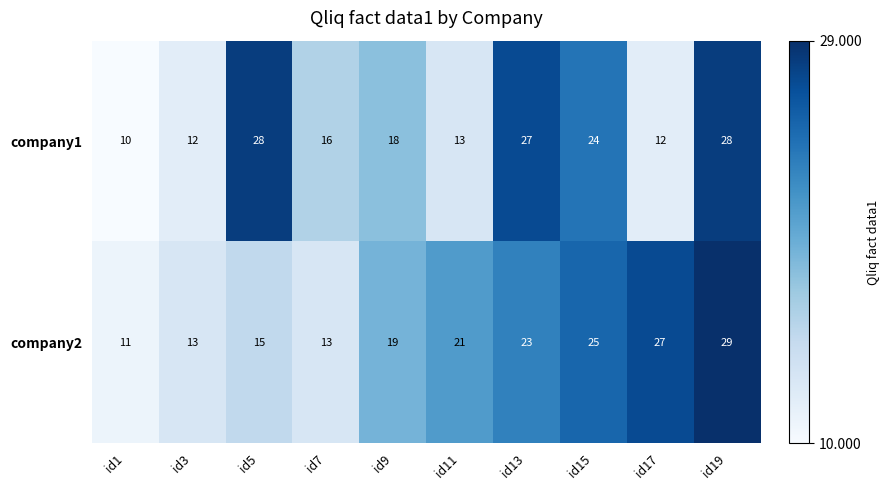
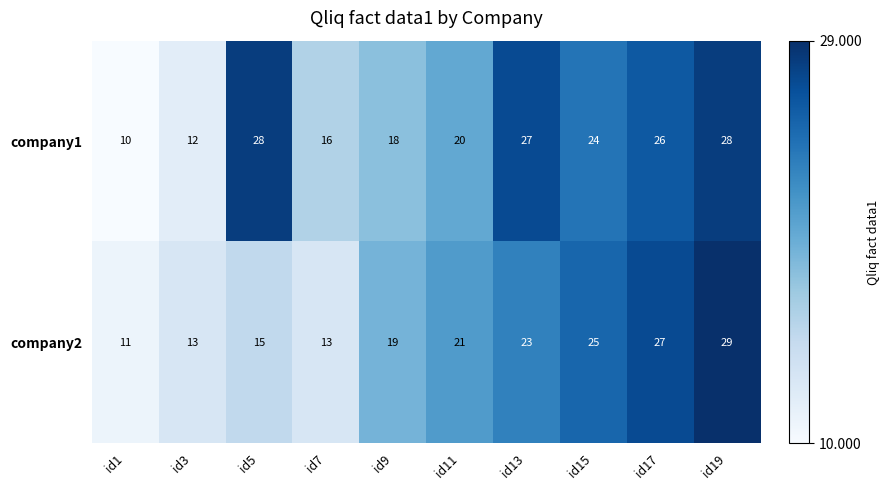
company1, id11: 13 -> 20
company1, id17: 12 -> 26
